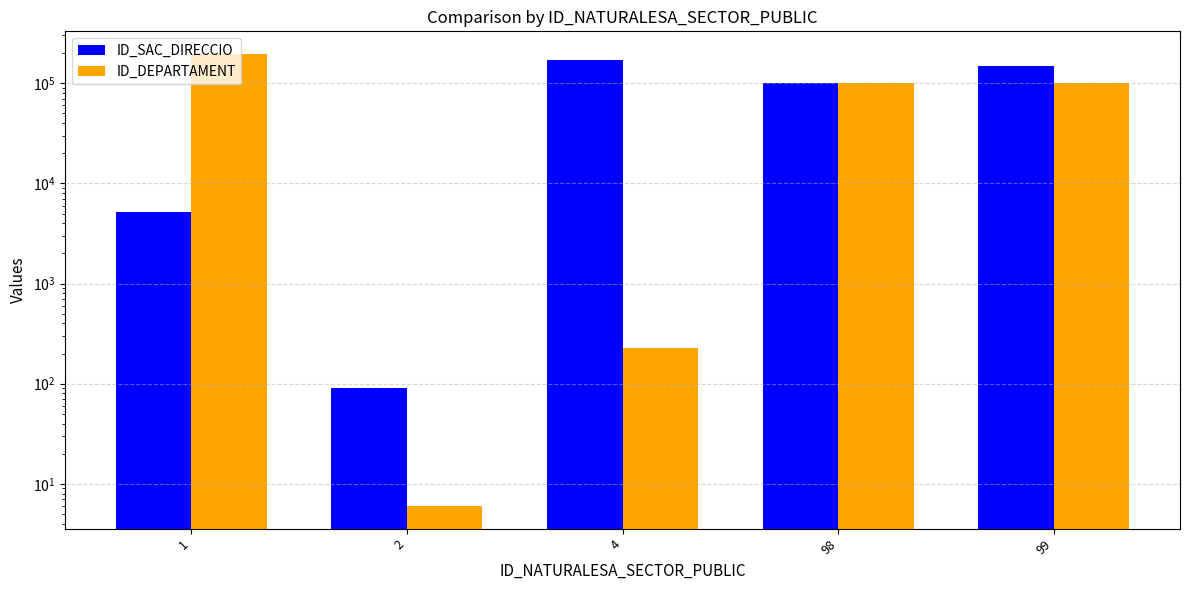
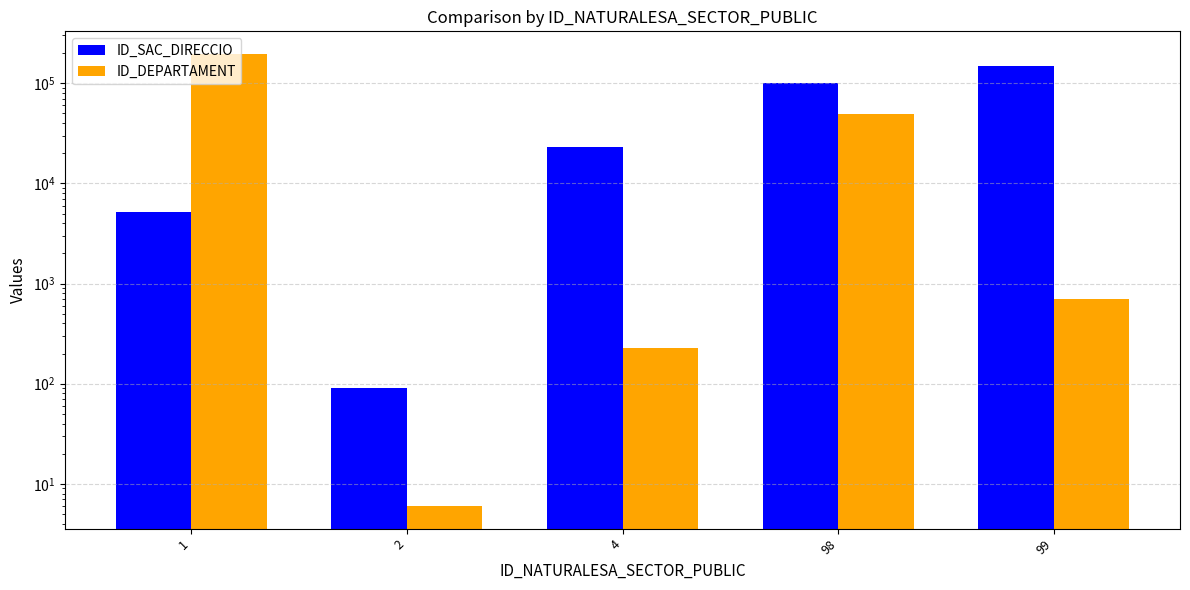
ID_SAC_DIRECCIO, 4: 170000 -> 23000
ID_DEPARTAMENT, 98: 100000 -> 50000
ID_DEPARTAMENT, 99: 100000 -> 700
